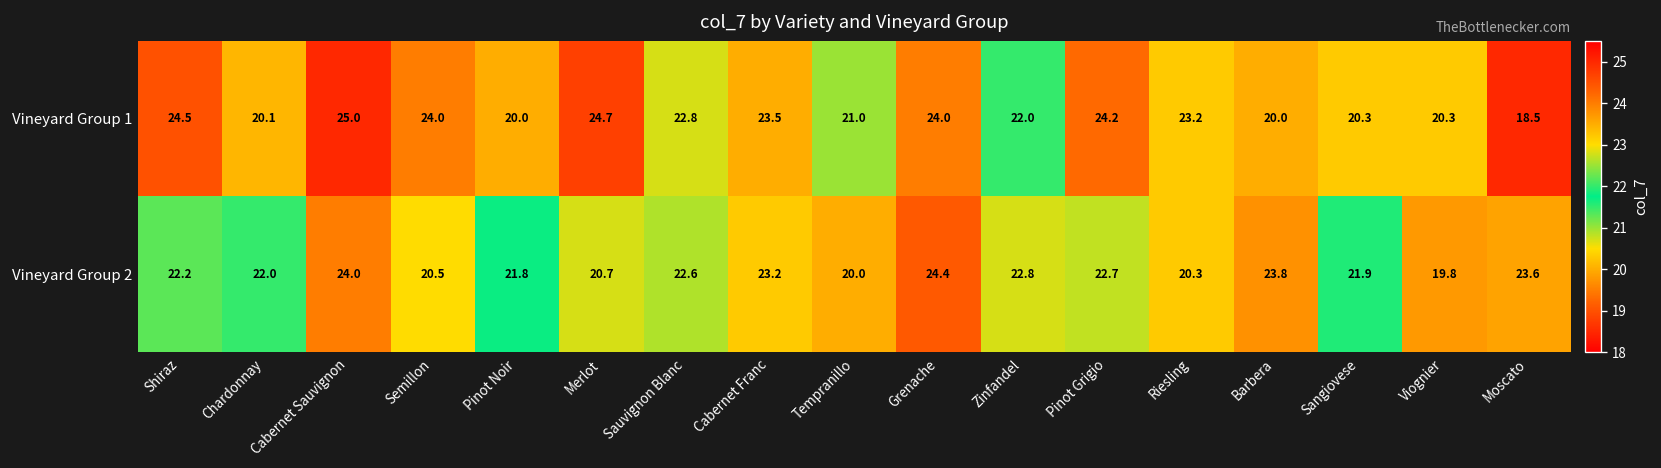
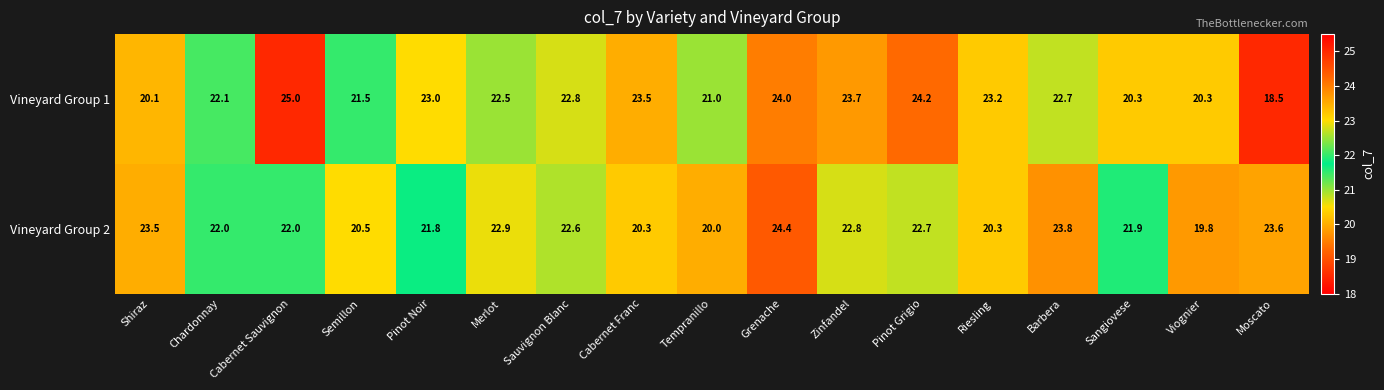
Vineyard Group 1, Shiraz: 24.5 -> 20.1
Vineyard Group 1, Chardonnay: 20.1 -> 22.1
Vineyard Group 1, Semillon: 24.0 -> 21.5
Vineyard Group 1, Pinot Noir: 20.0 -> 23.0
Vineyard Group 1, Merlot: 24.7 -> 22.5
Vineyard Group 1, Zinfandel: 22.0 -> 23.7
Vineyard Group 1, Barbera: 20.0 -> 22.7
Vineyard Group 2, Shiraz: 22.2 -> 23.5
Vineyard Group 2, Cabernet Sauvignon: 24.0 -> 22.0
Vineyard Group 2, Merlot: 20.7 -> 22.9
Vineyard Group 2, Cabernet Franc: 23.2 -> 20.3
